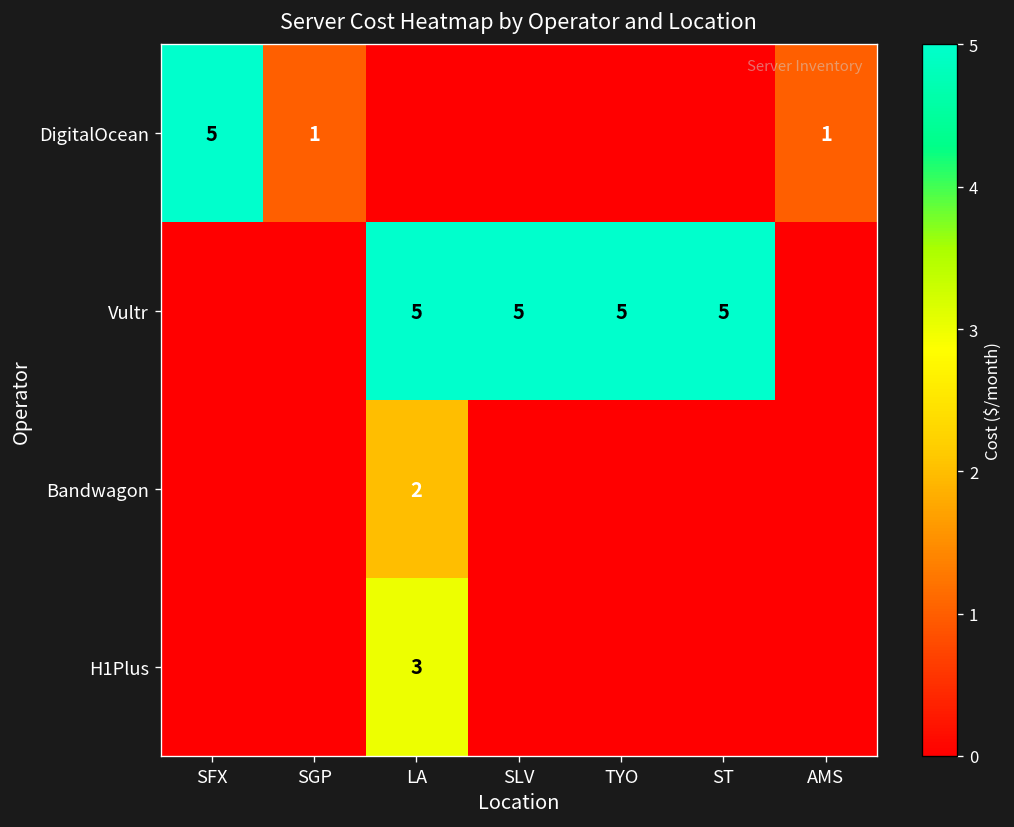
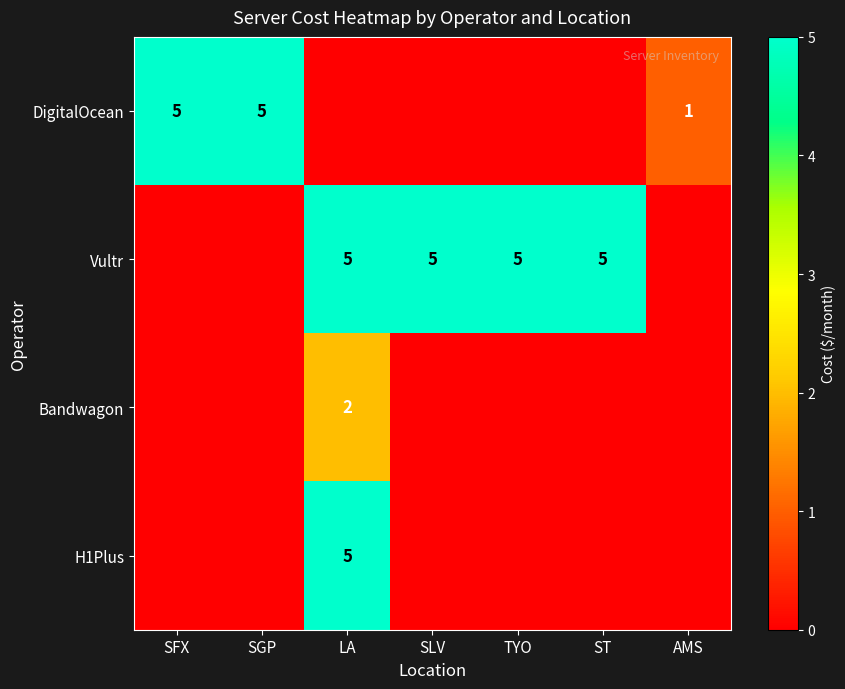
DigitalOcean, SGP: 1 -> 5
H1Plus, LA: 3 -> 5
